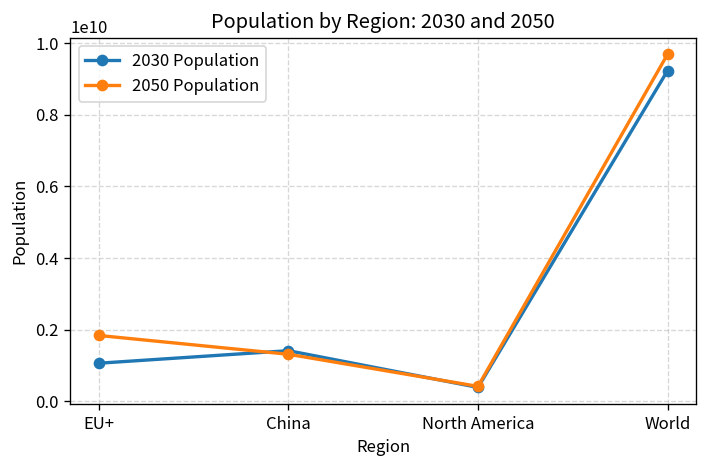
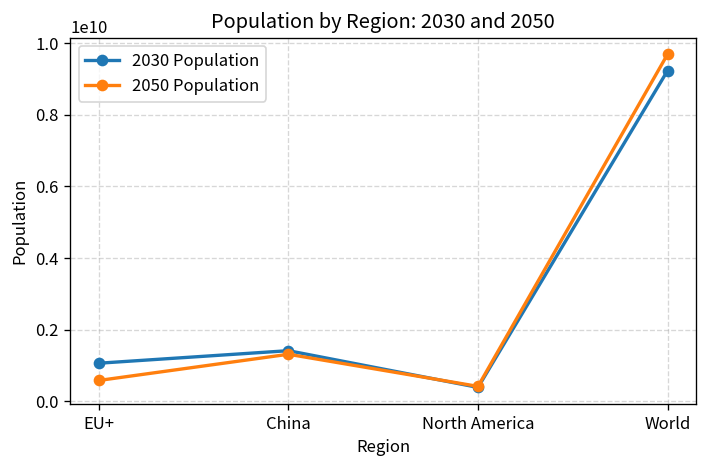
2050 Population, EU+: 1800000000 -> 600000000
